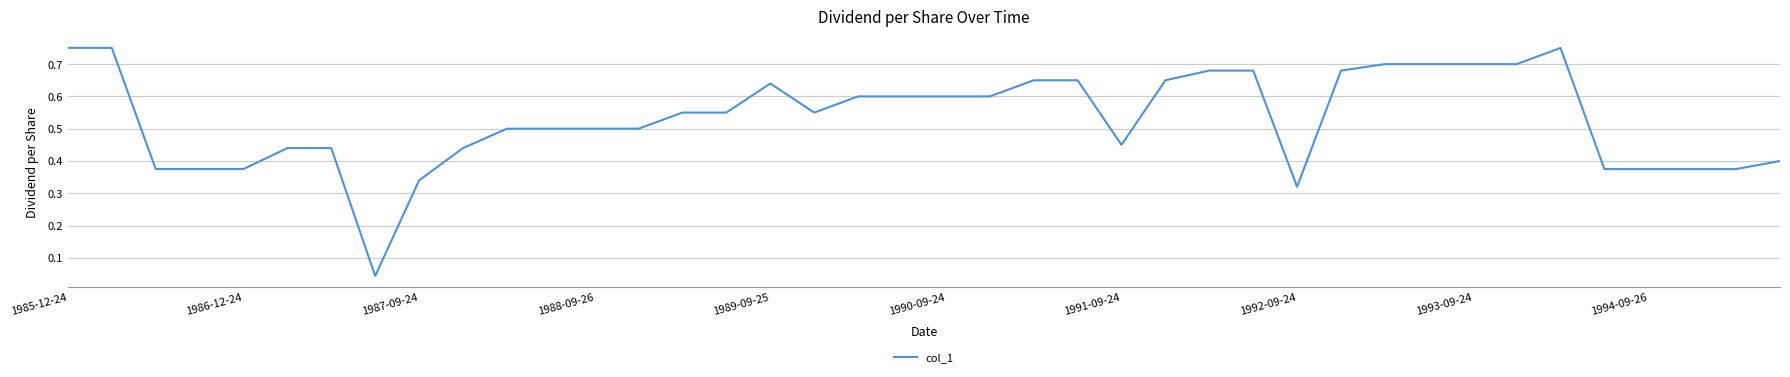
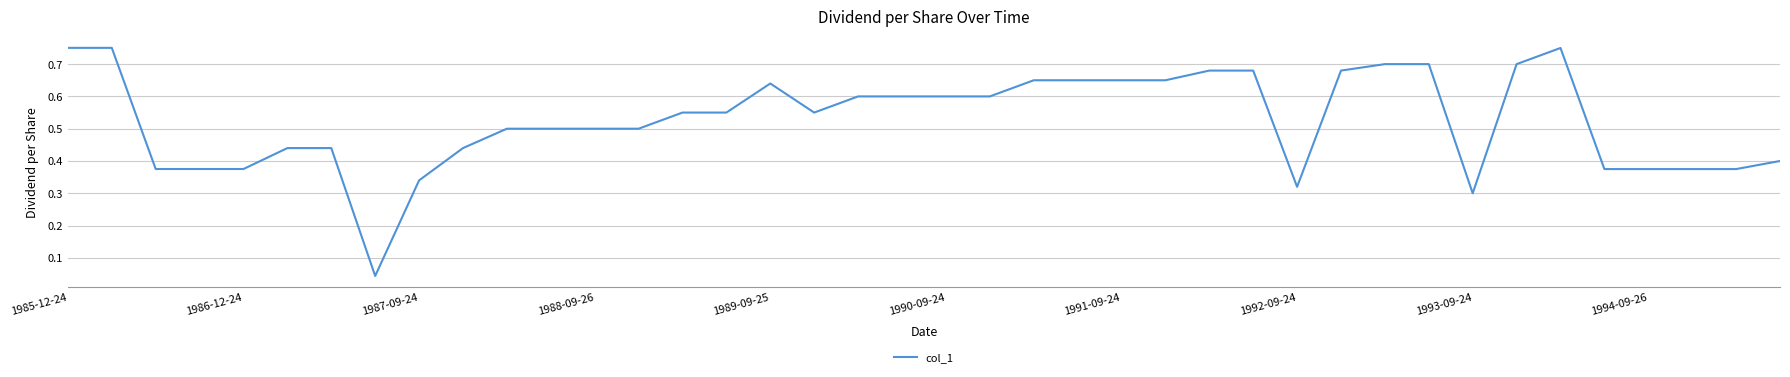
1991-09-24: 0.45 -> 0.65
1993-09-24: 0.7 -> 0.3
